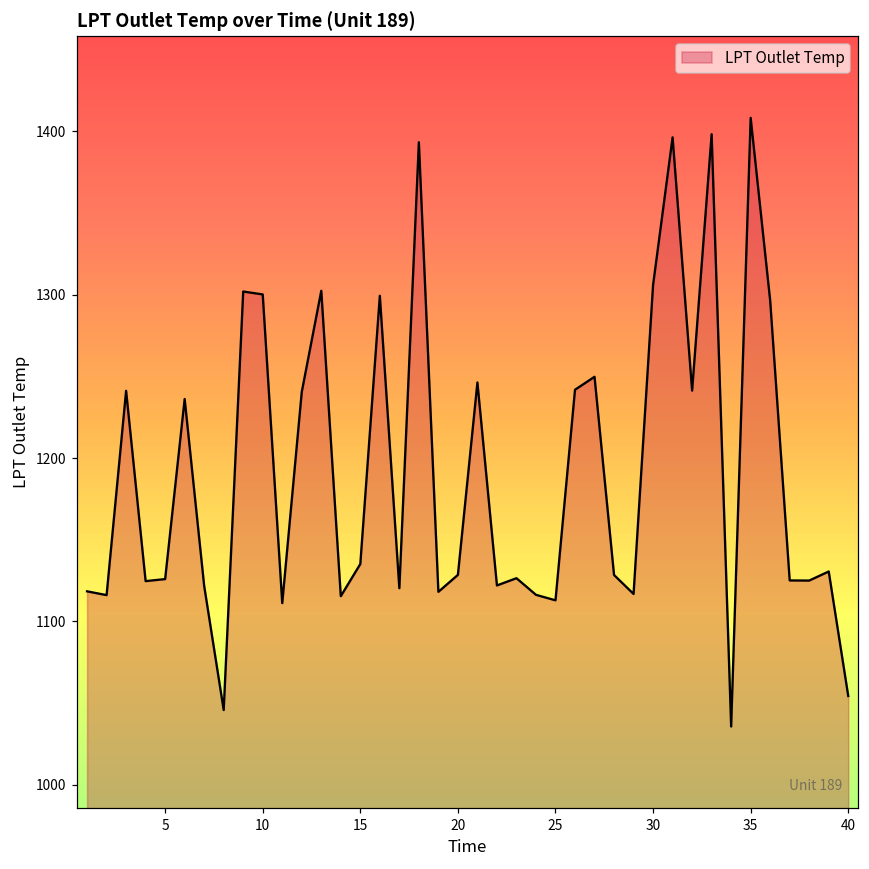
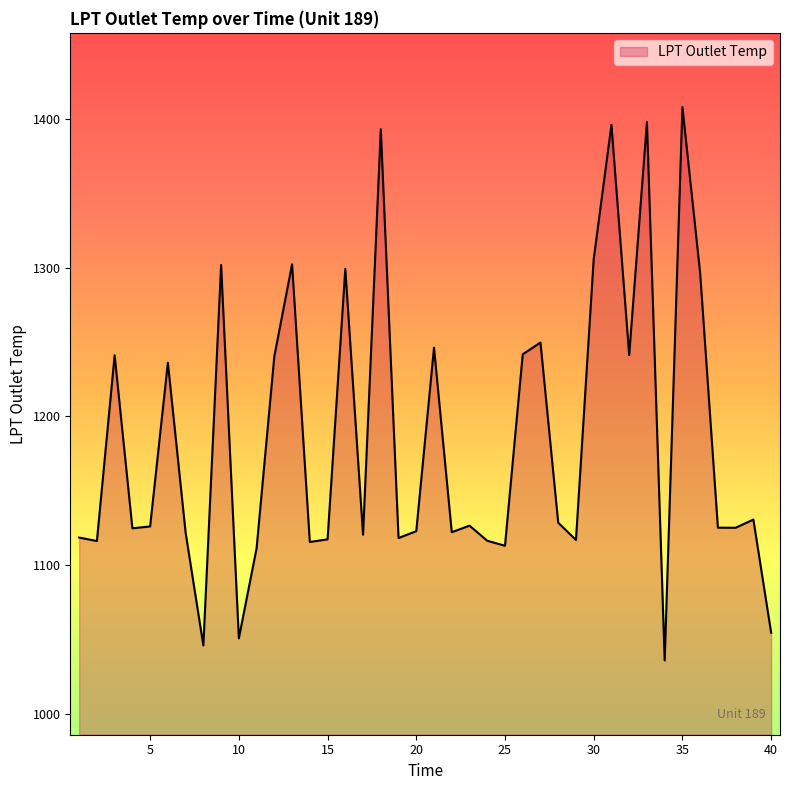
10: 1300 -> 1051
15: 1135 -> 1117
20: 1129 -> 1123
